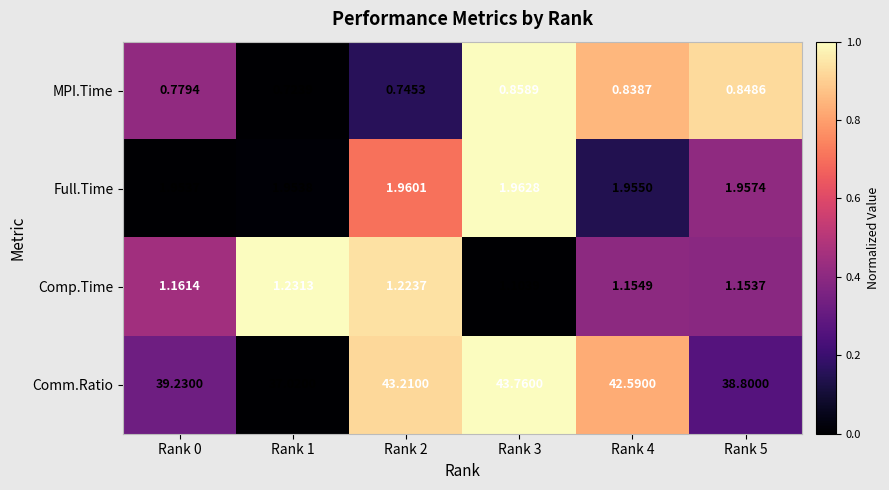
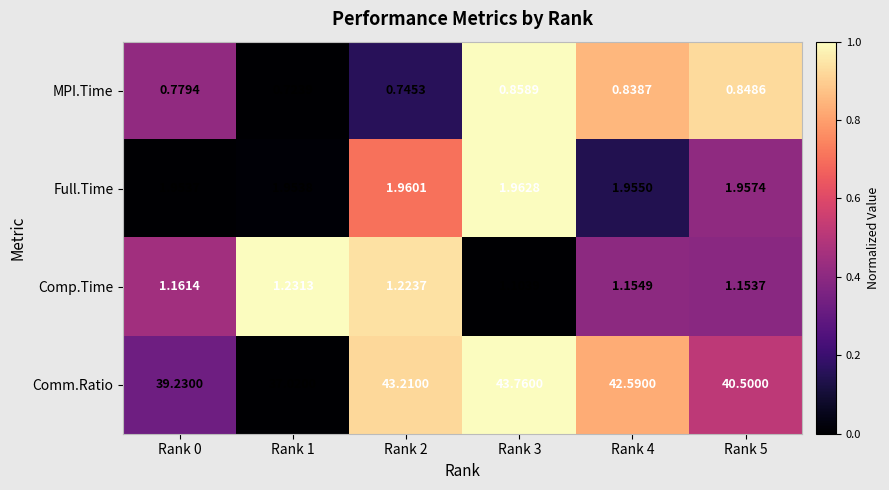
Comm.Ratio, Rank 5: 38.8000 -> 40.5000
